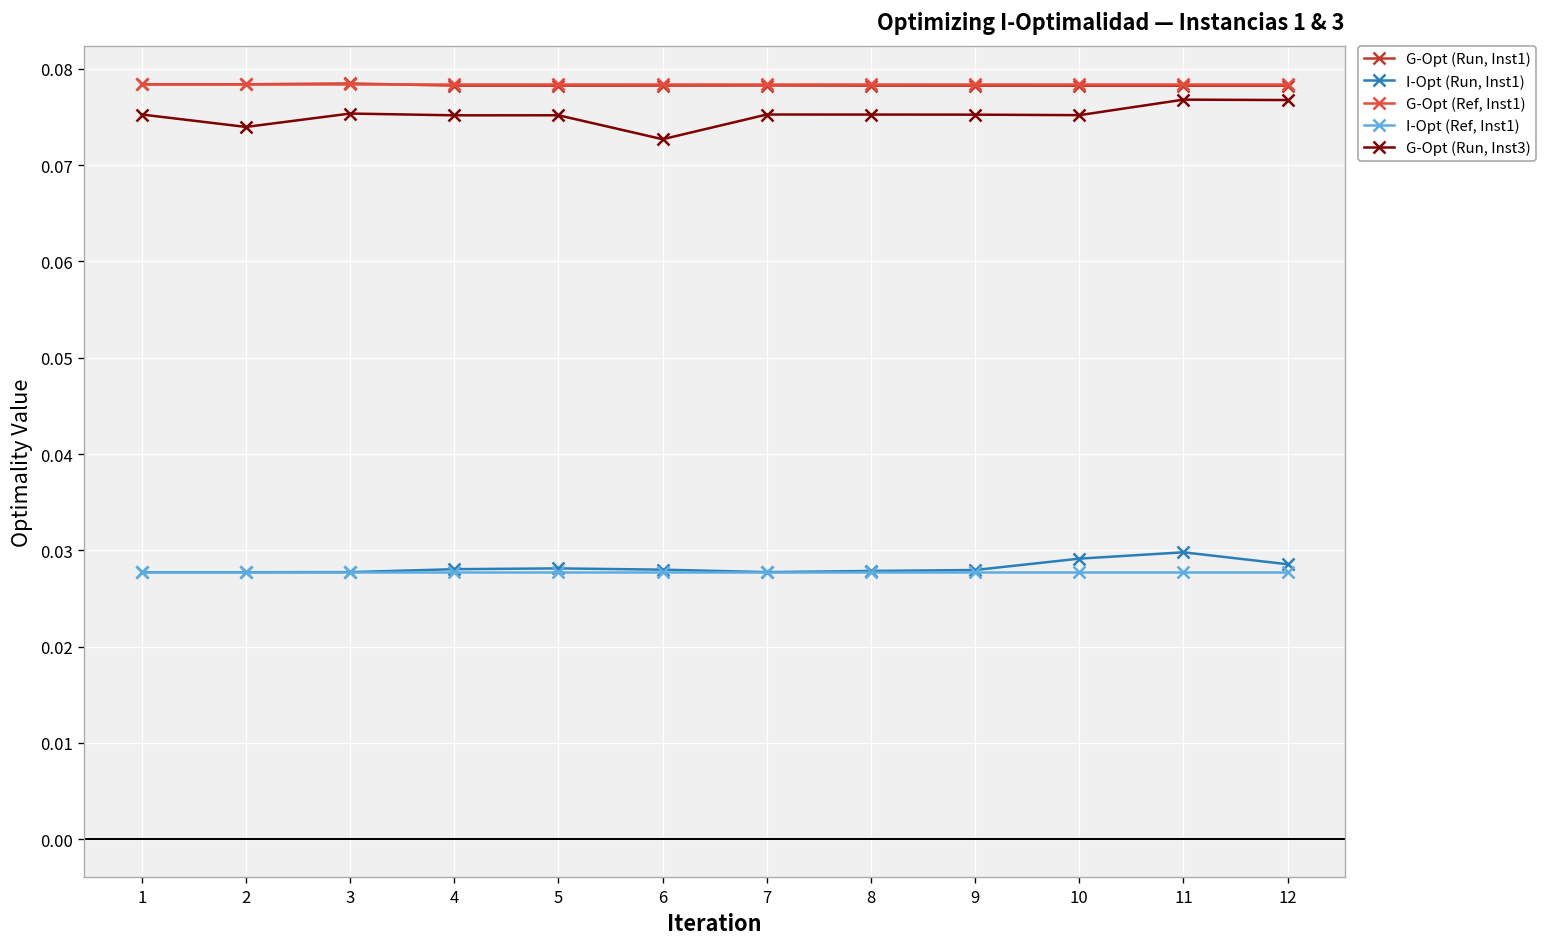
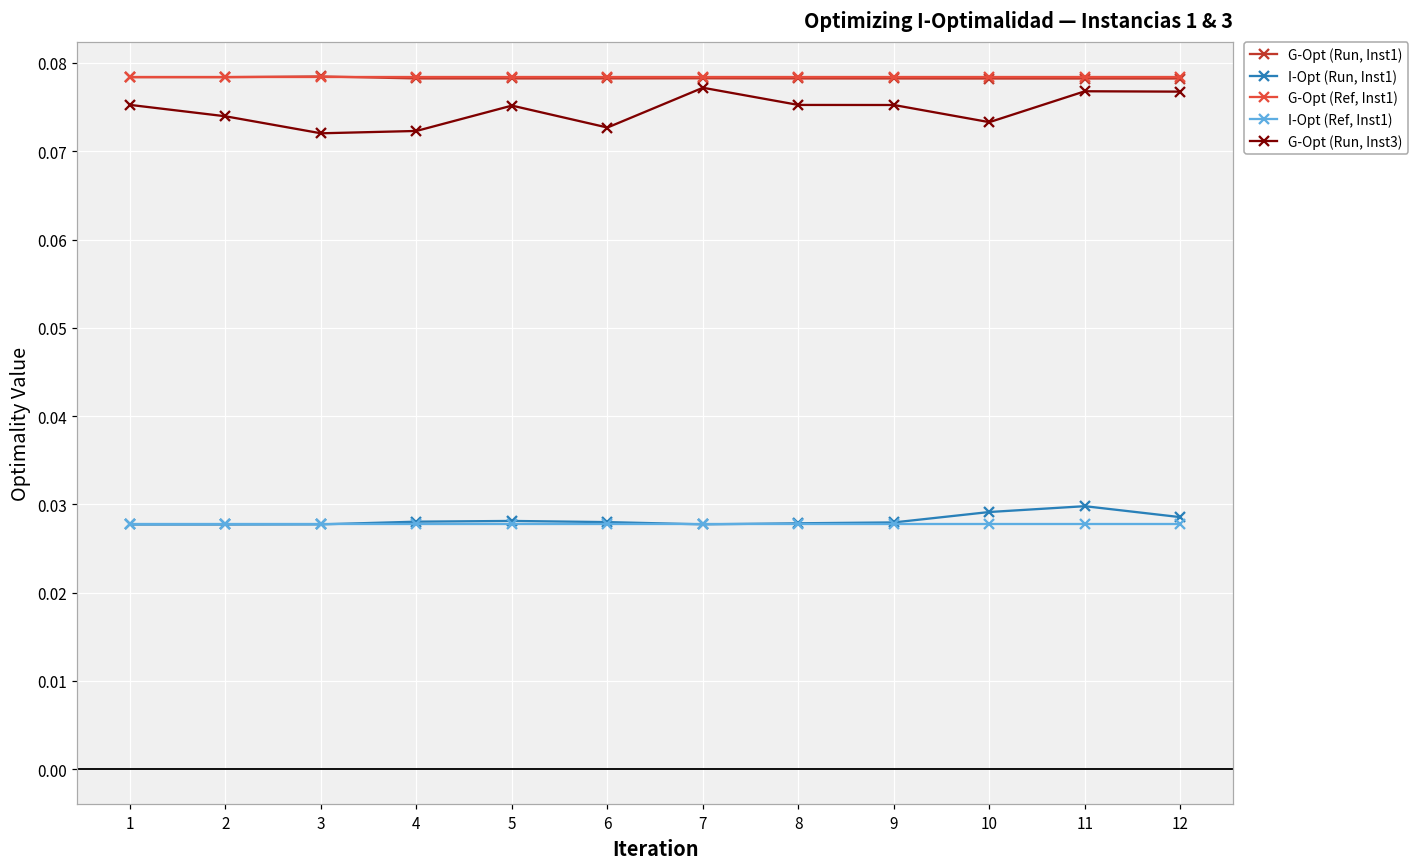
G-Opt (Run, Inst3), 3: 0.075 -> 0.072
G-Opt (Run, Inst3), 4: 0.075 -> 0.072
G-Opt (Run, Inst3), 7: 0.075 -> 0.077
G-Opt (Run, Inst3), 10: 0.075 -> 0.073
